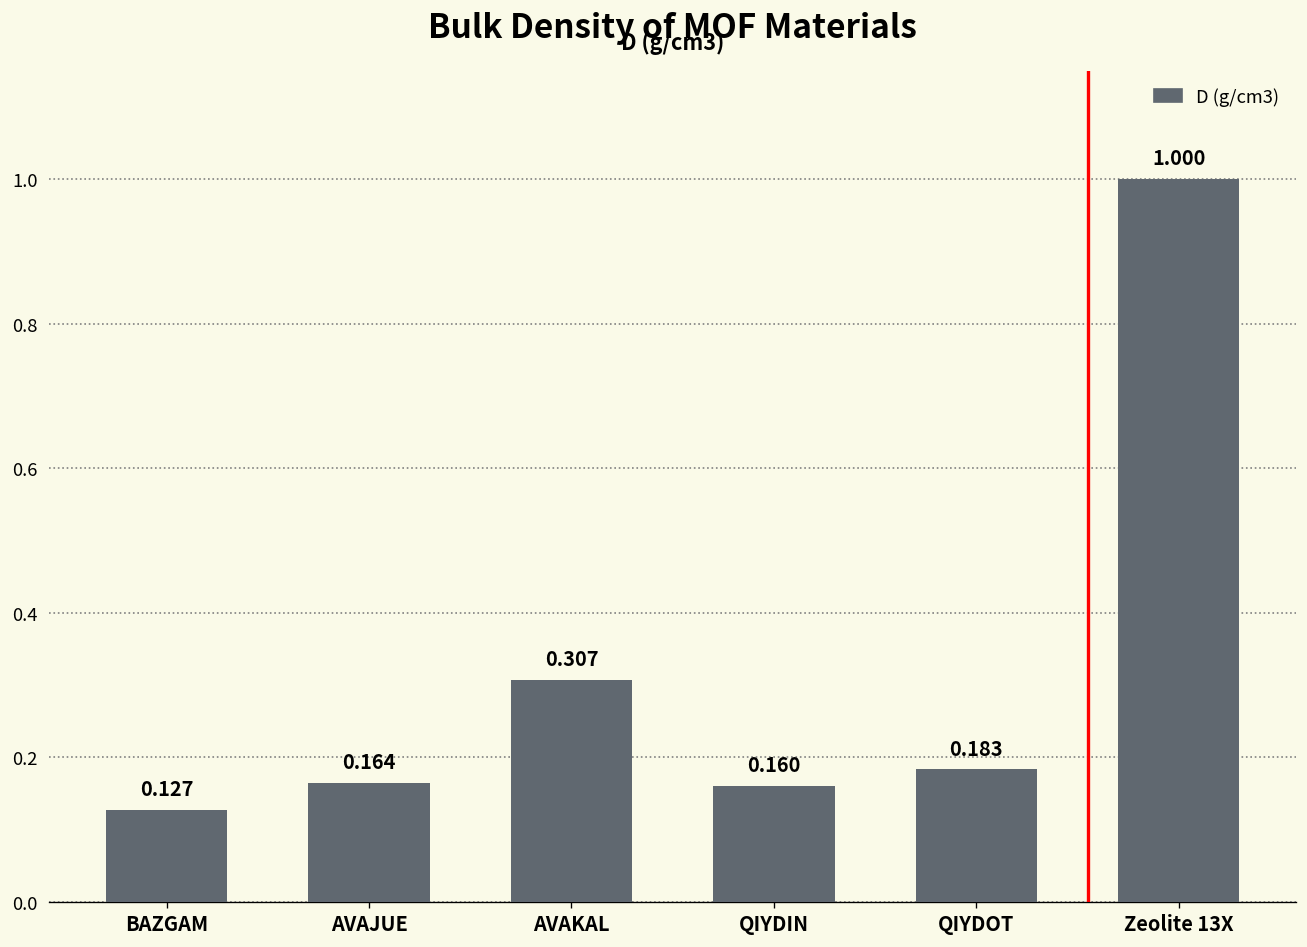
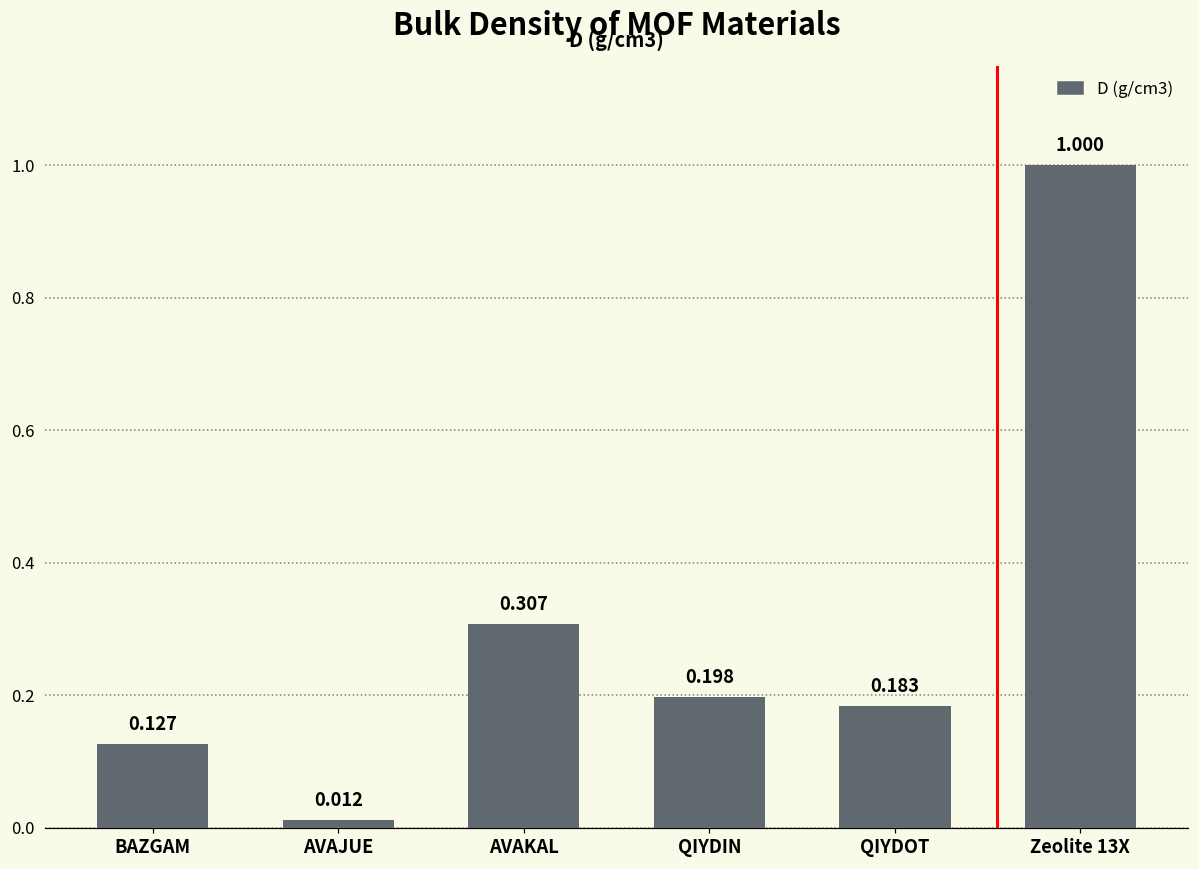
AVAJUE: 0.164 -> 0.012
QIYDIN: 0.160 -> 0.198
